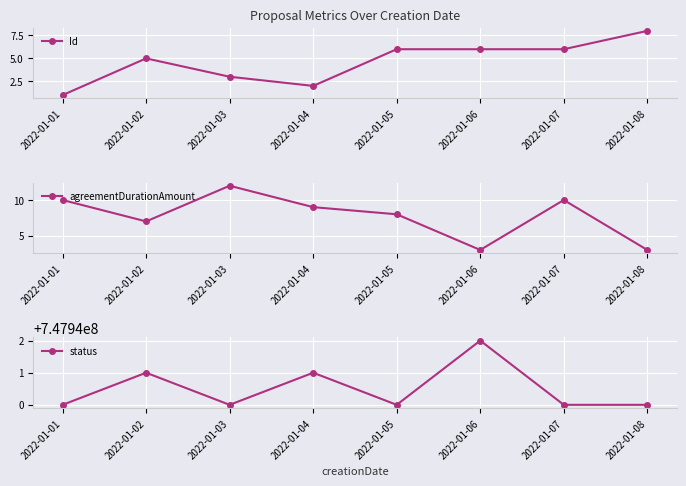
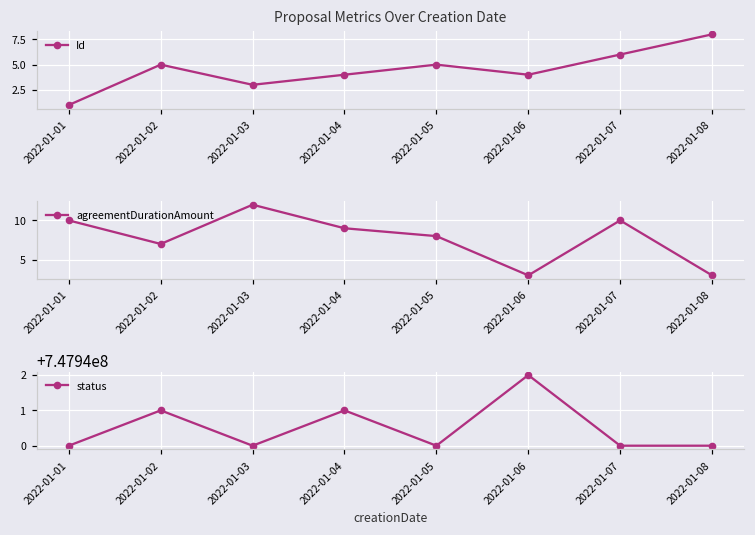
Proposal Metrics Over Creation Date, 2022-01-04: 2 -> 4
Proposal Metrics Over Creation Date, 2022-01-05: 6 -> 5
Proposal Metrics Over Creation Date, 2022-01-06: 6 -> 4
